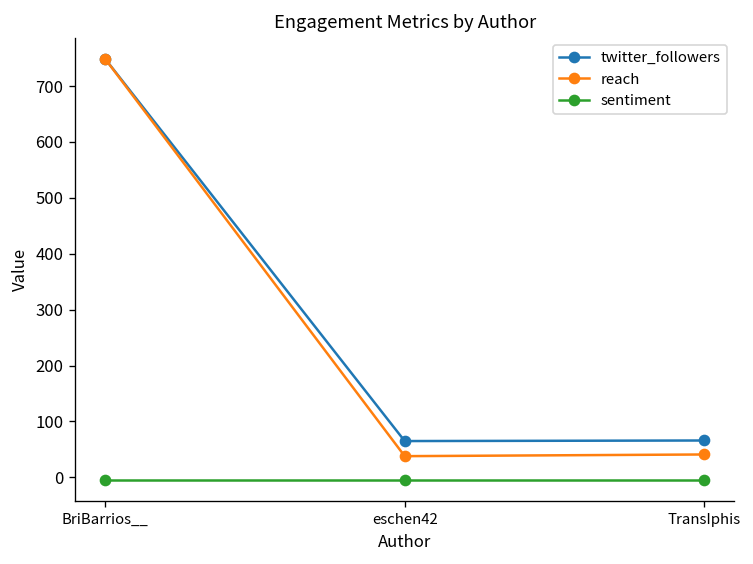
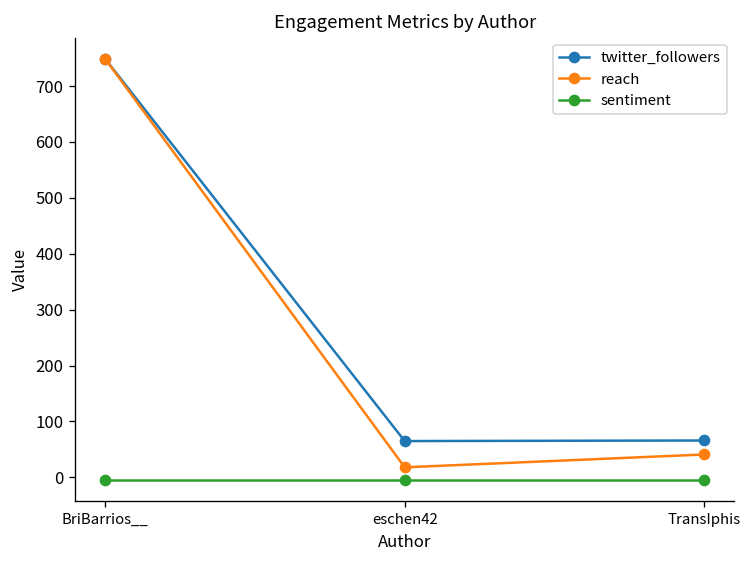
reach, eschen42: 40 -> 20
